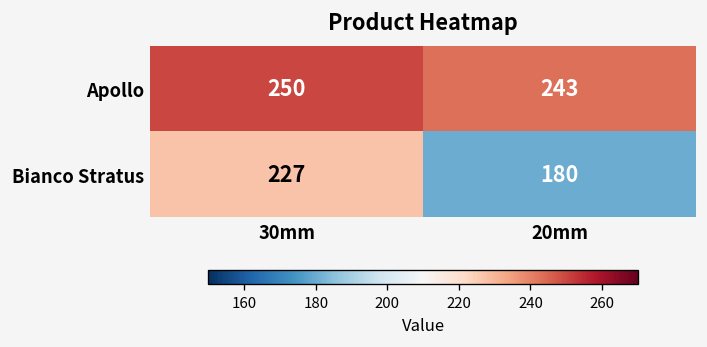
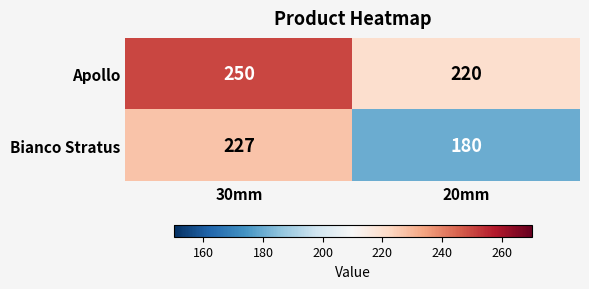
Apollo, 20mm: 243 -> 220
